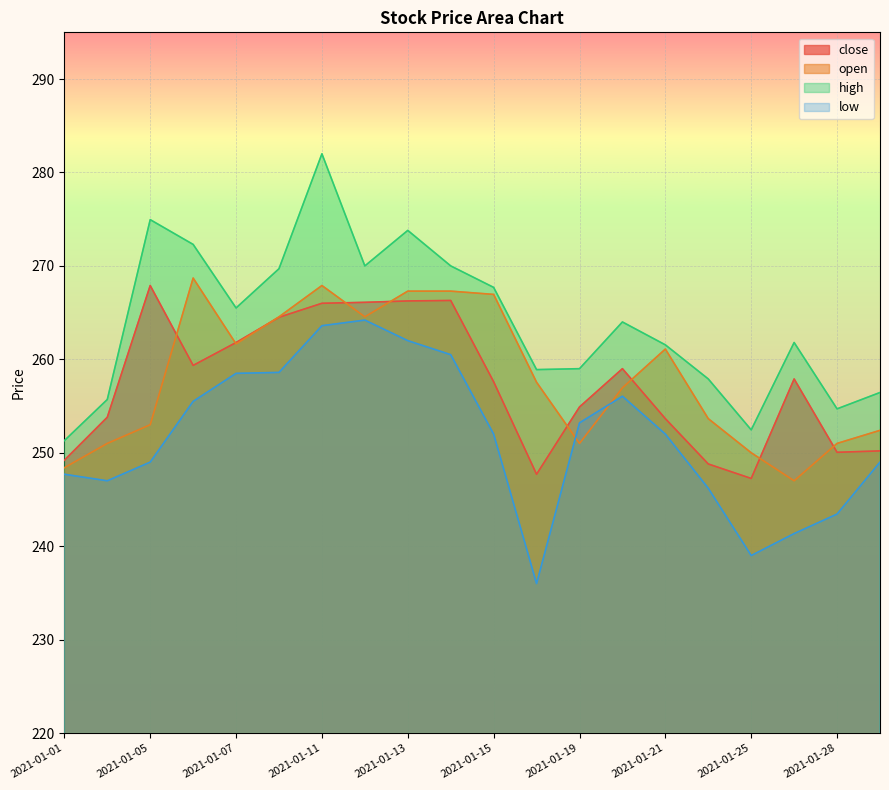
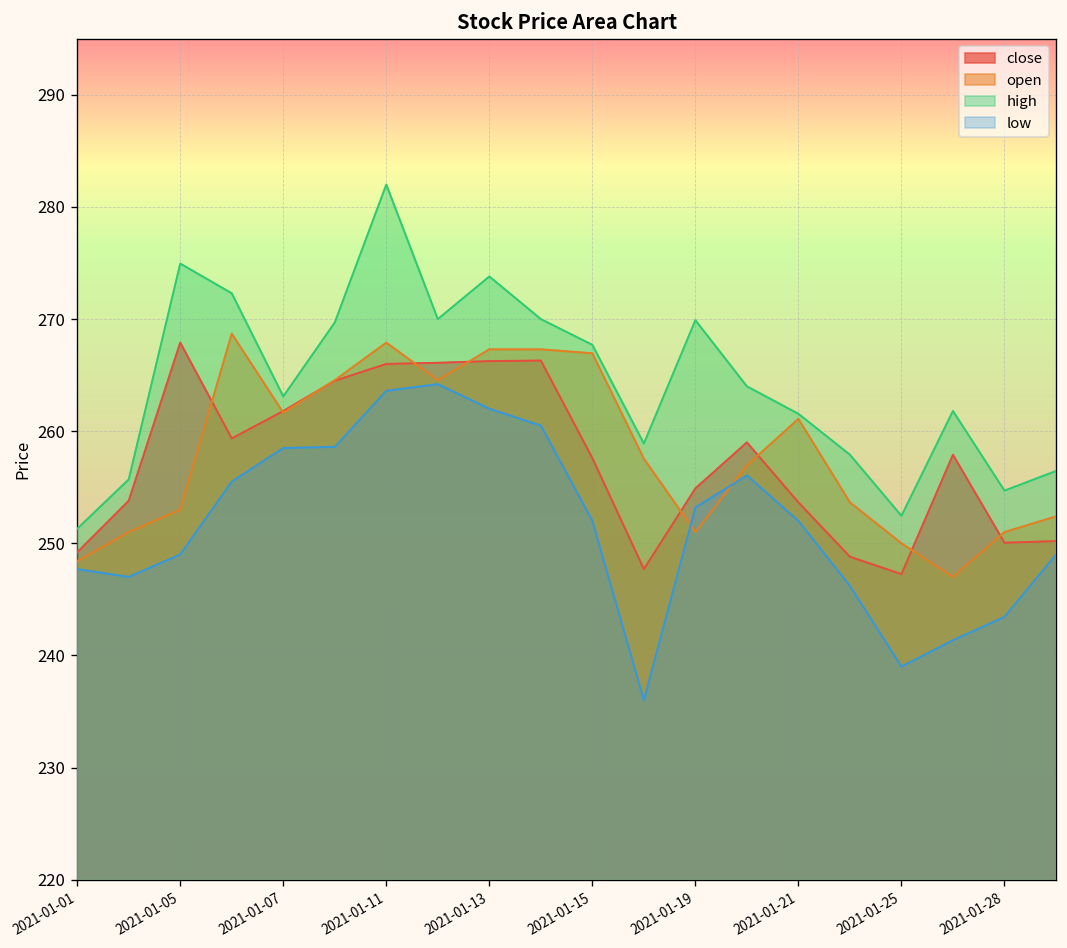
high, 2021-01-07: 266 -> 263
high, 2021-01-19: 259 -> 270
